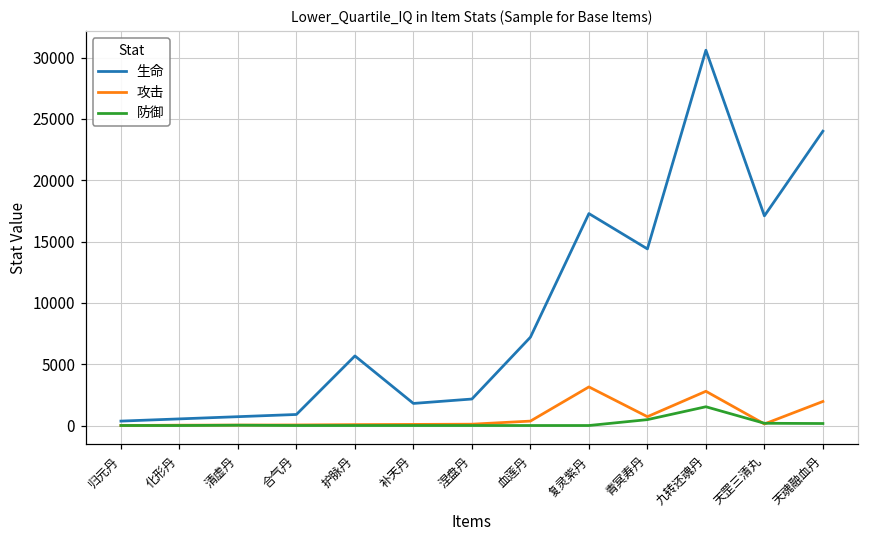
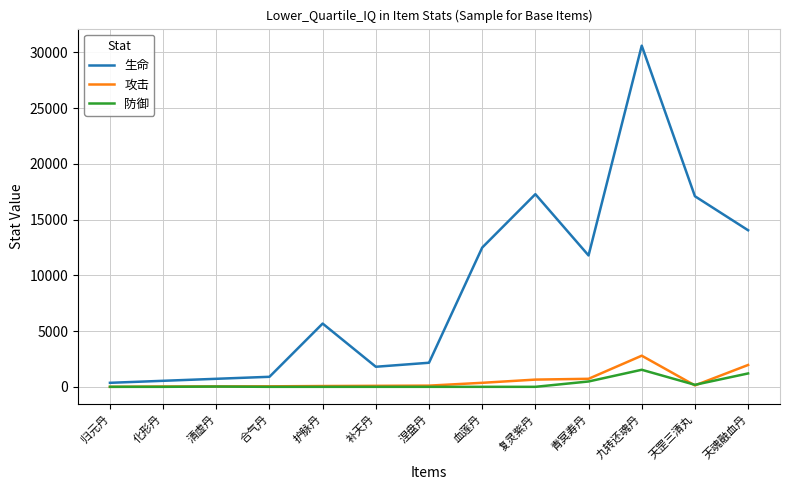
生命, 血莲丹: 7200 -> 12500
攻击, 复灵紫丹: 3100 -> 600
生命, 青冥寿丹: 14400 -> 11800
生命, 天魂融血丹: 24000 -> 14000
防御, 天魂融血丹: 200 -> 1200
